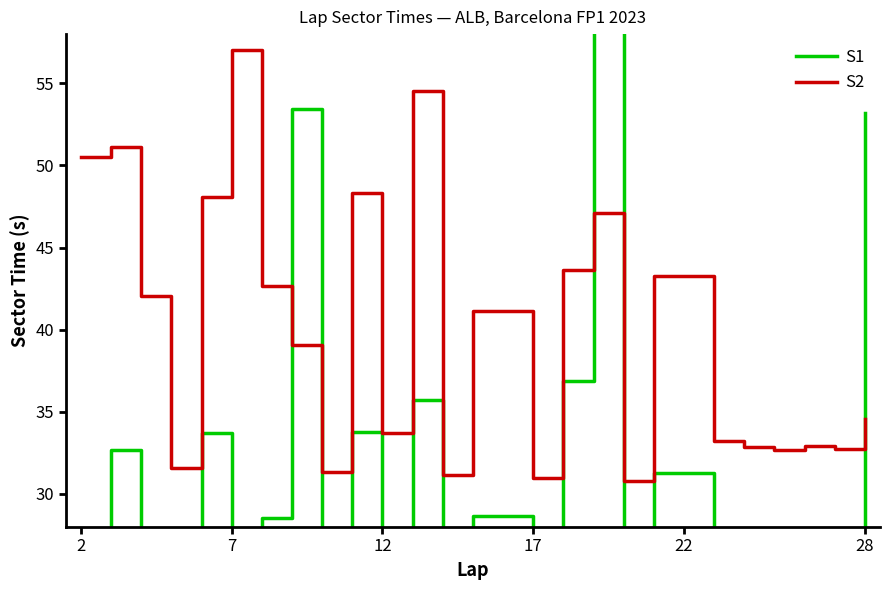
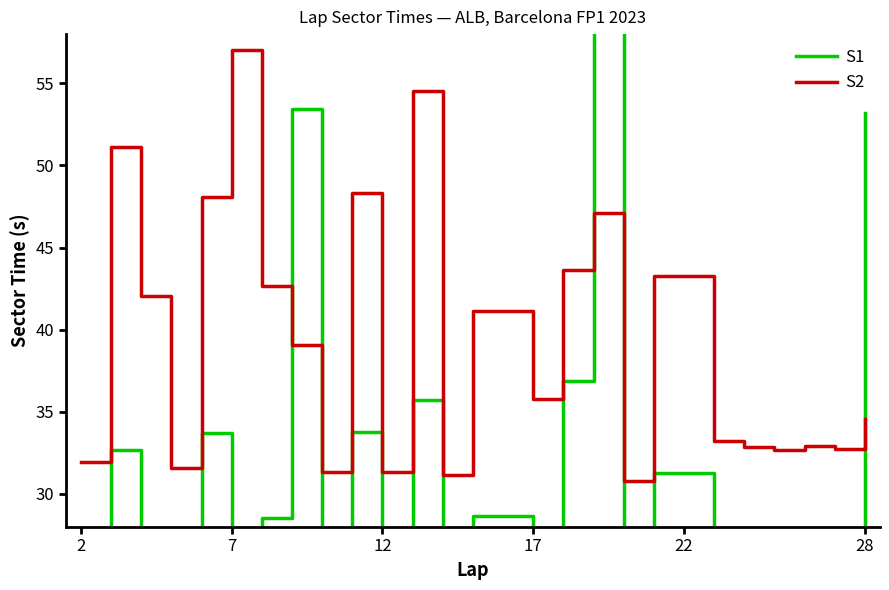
S2, 2: 50.5 -> 31.9
S2, 12: 33.7 -> 31.3
S2, 17: 30.9 -> 35.8
